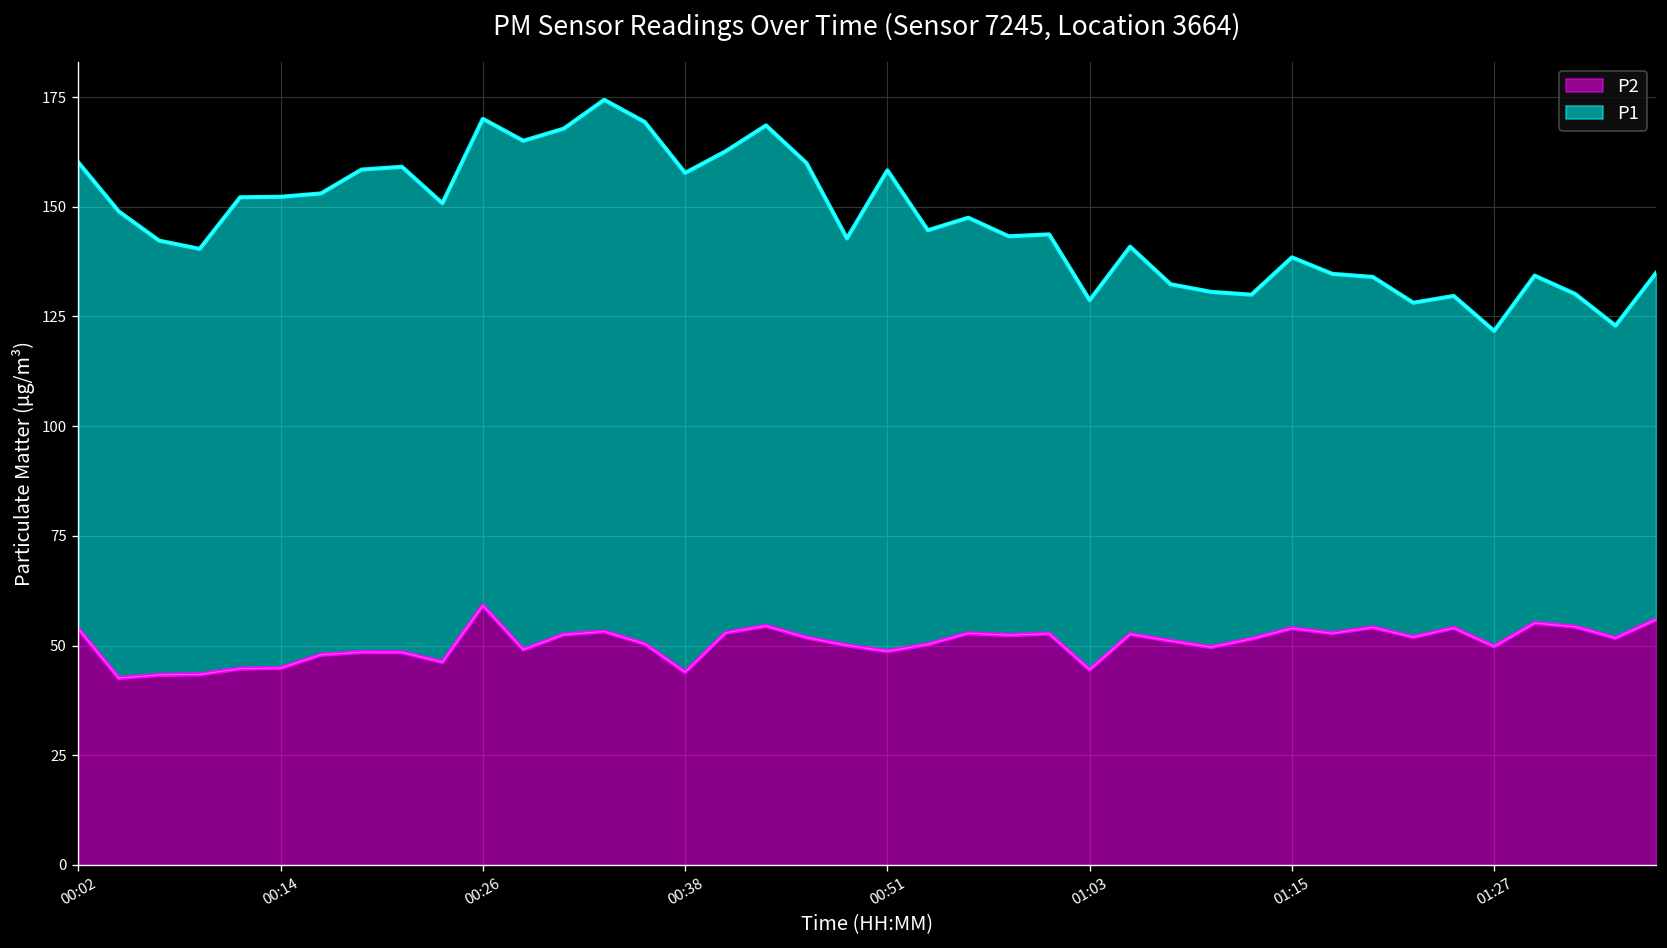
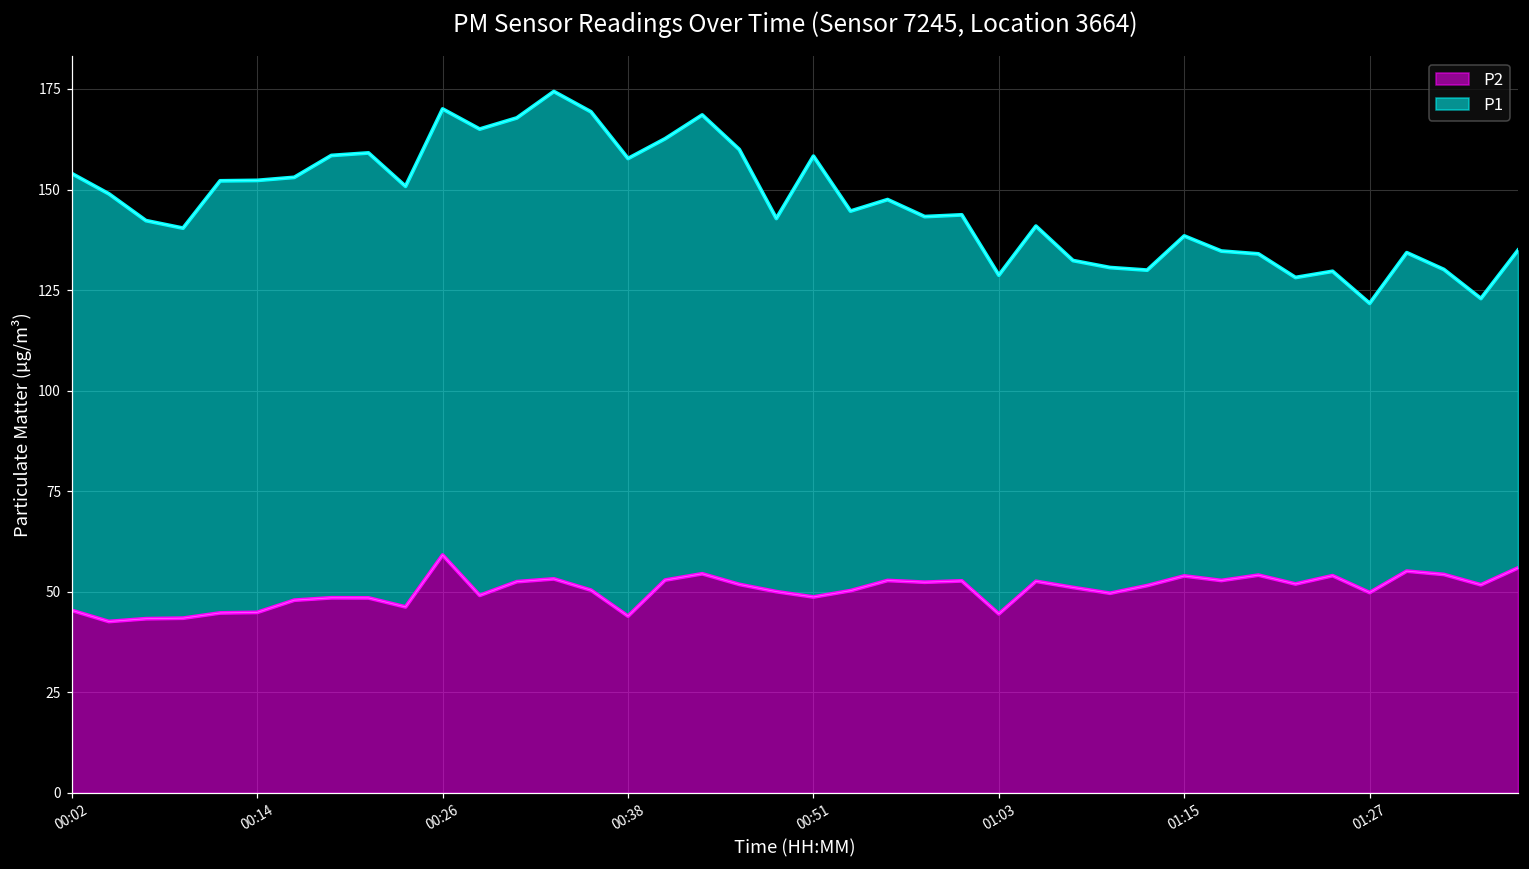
P2, 00:02: 54 -> 45
P1, 00:02: 106 -> 109
